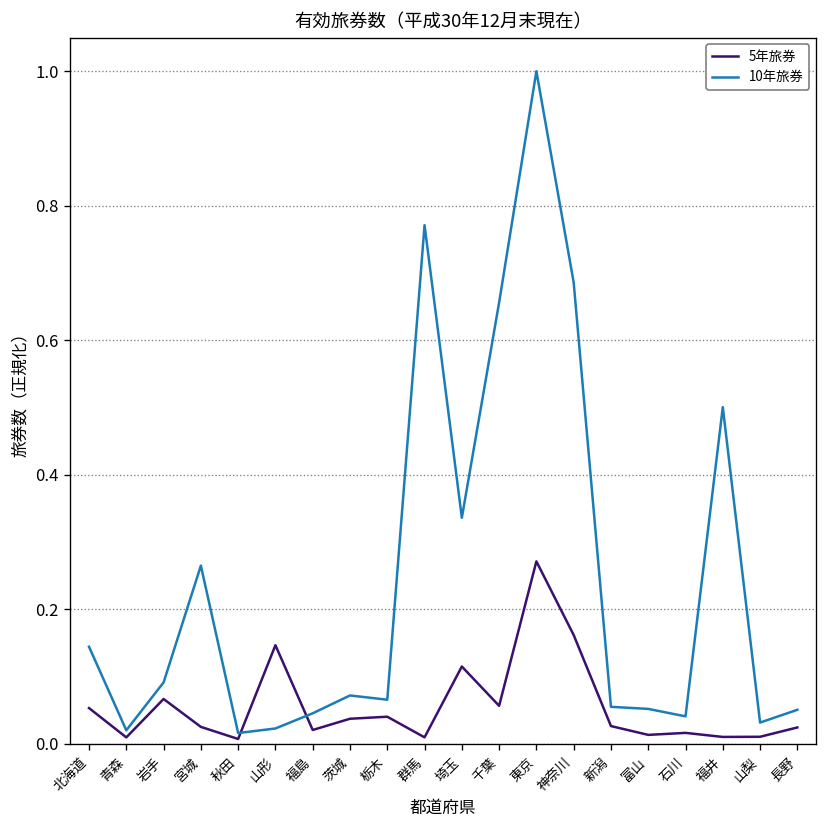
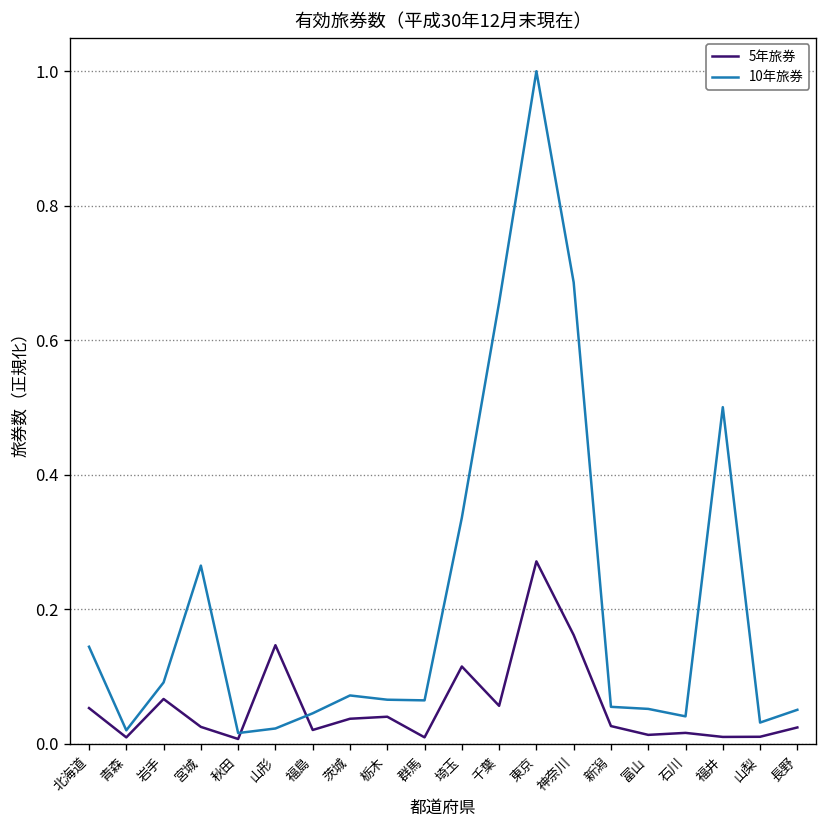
10年旅券, 群馬: 0.77 -> 0.06
